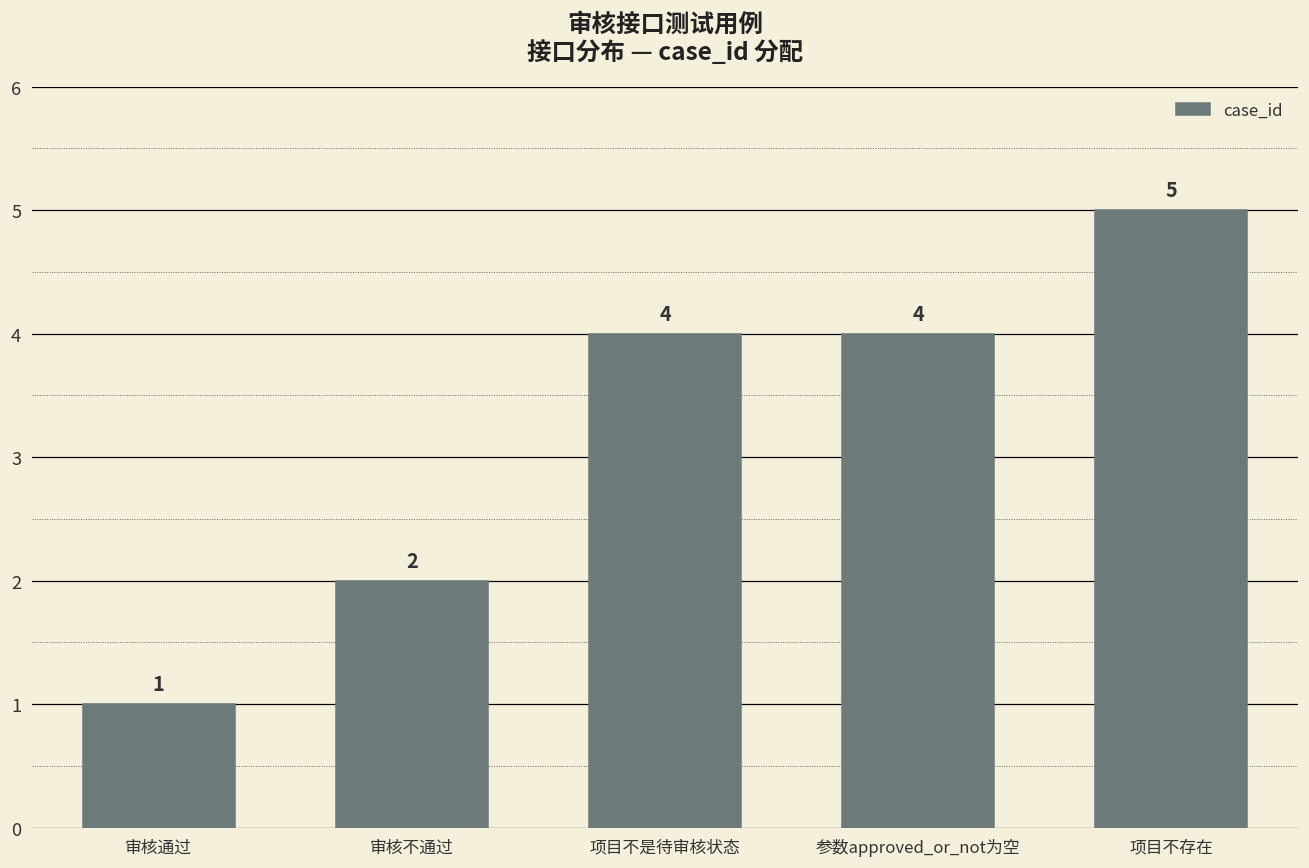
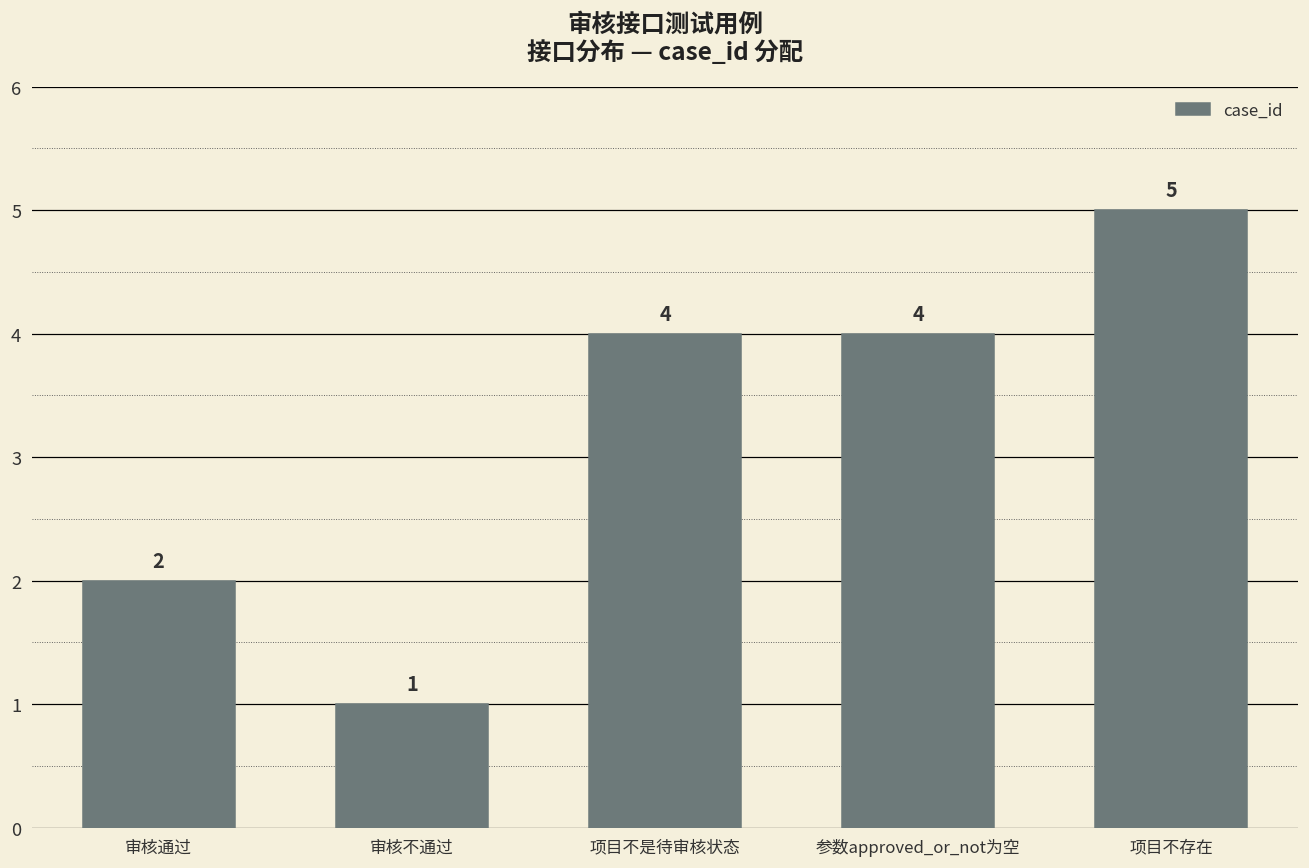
审核通过: 1 -> 2
审核不通过: 2 -> 1
